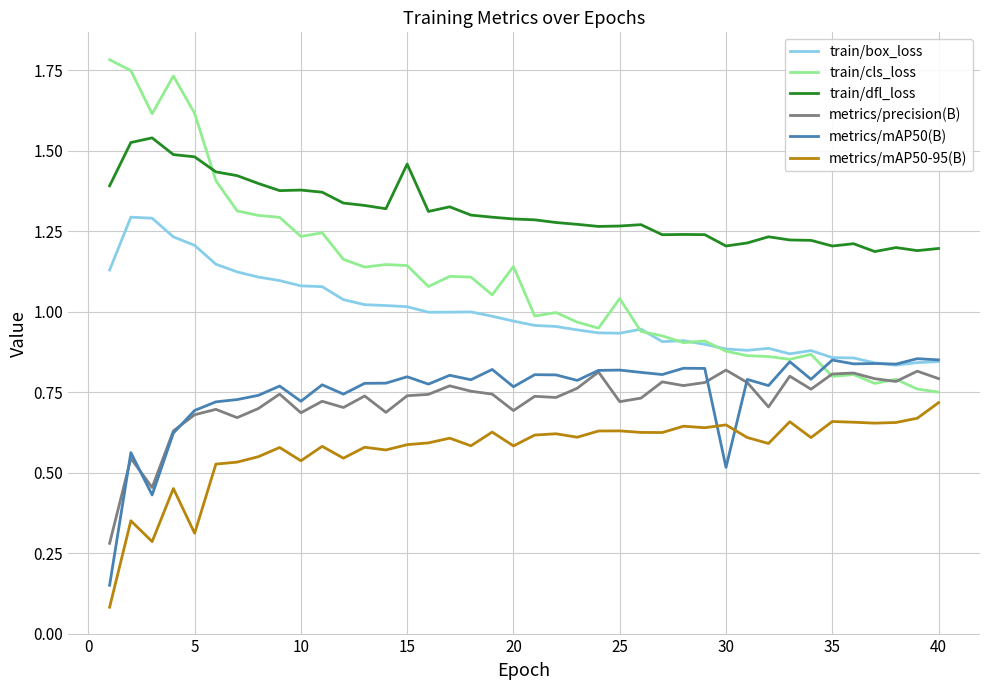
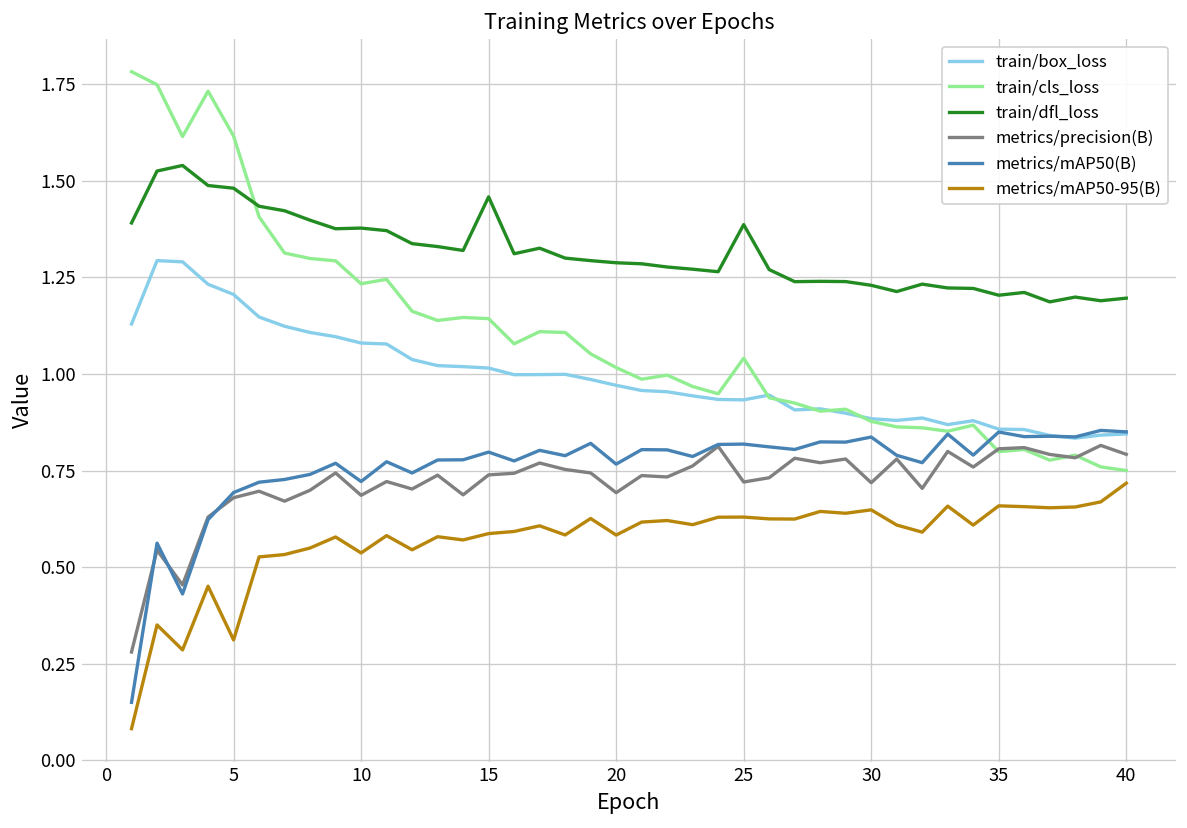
train/cls_loss, 20: 1.14 -> 1.02
train/dfl_loss, 25: 1.27 -> 1.39
train/dfl_loss, 30: 1.20 -> 1.23
metrics/precision(B), 30: 0.82 -> 0.72
metrics/mAP50(B), 30: 0.52 -> 0.84
